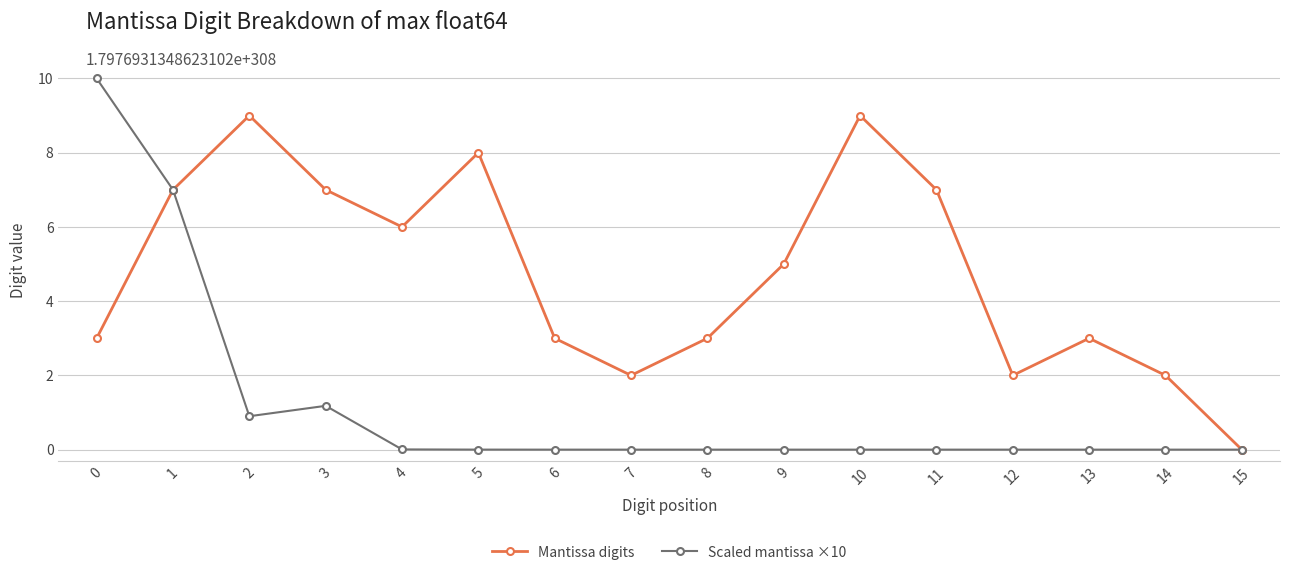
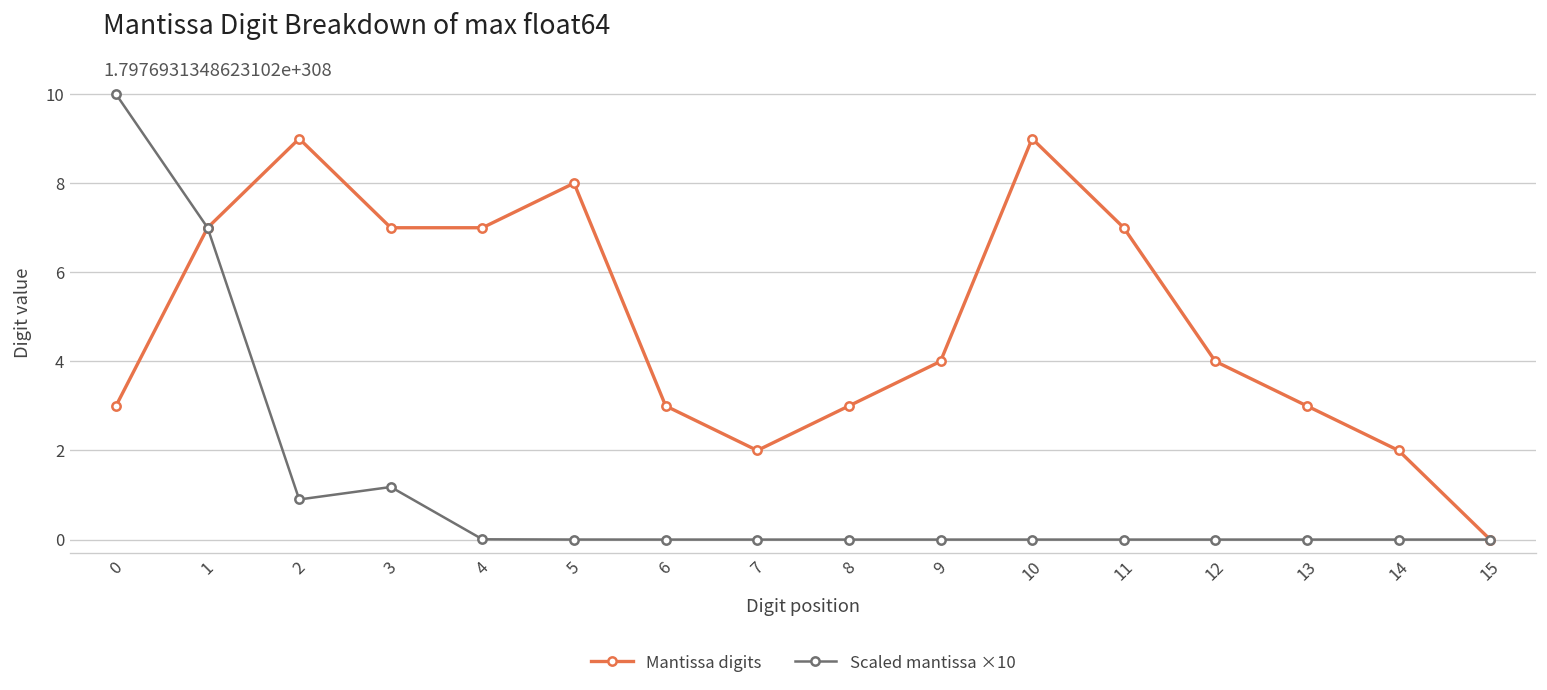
Mantissa digits, 4: 6 -> 7
Mantissa digits, 9: 5 -> 4
Mantissa digits, 12: 2 -> 4
